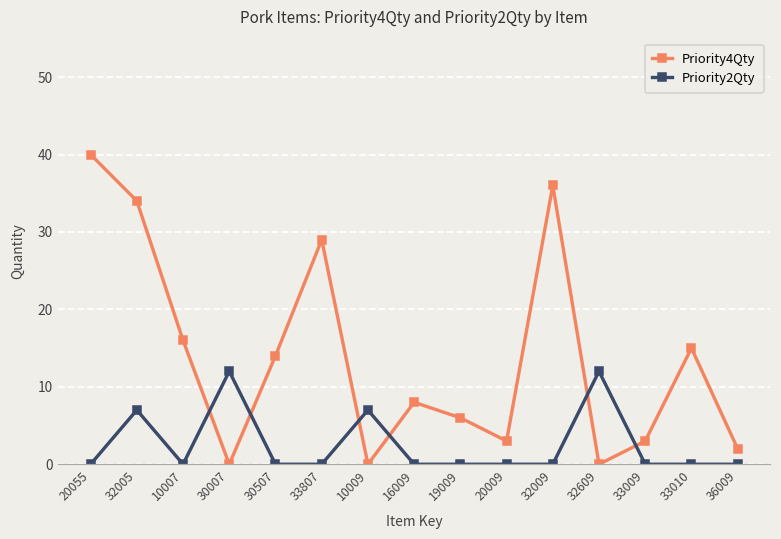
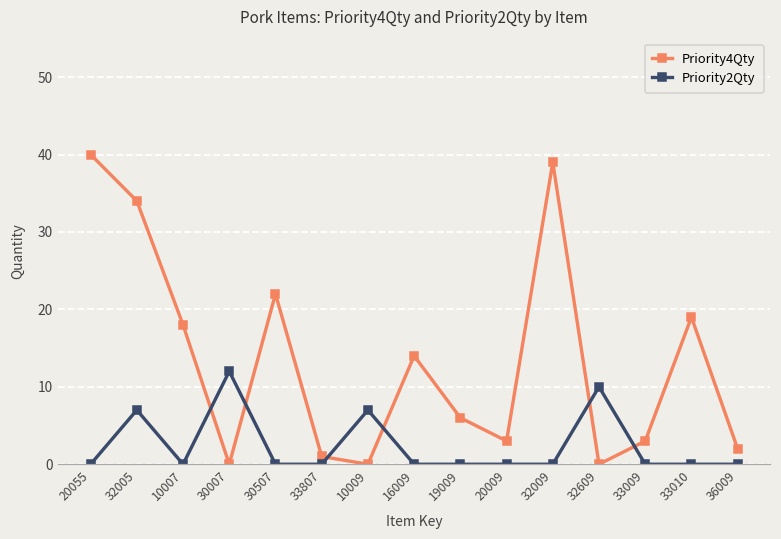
Priority4Qty, 10007: 16 -> 18
Priority4Qty, 30507: 14 -> 22
Priority4Qty, 33807: 29 -> 1
Priority4Qty, 16009: 8 -> 14
Priority4Qty, 32009: 36 -> 39
Priority2Qty, 32609: 12 -> 10
Priority4Qty, 33010: 15 -> 19
